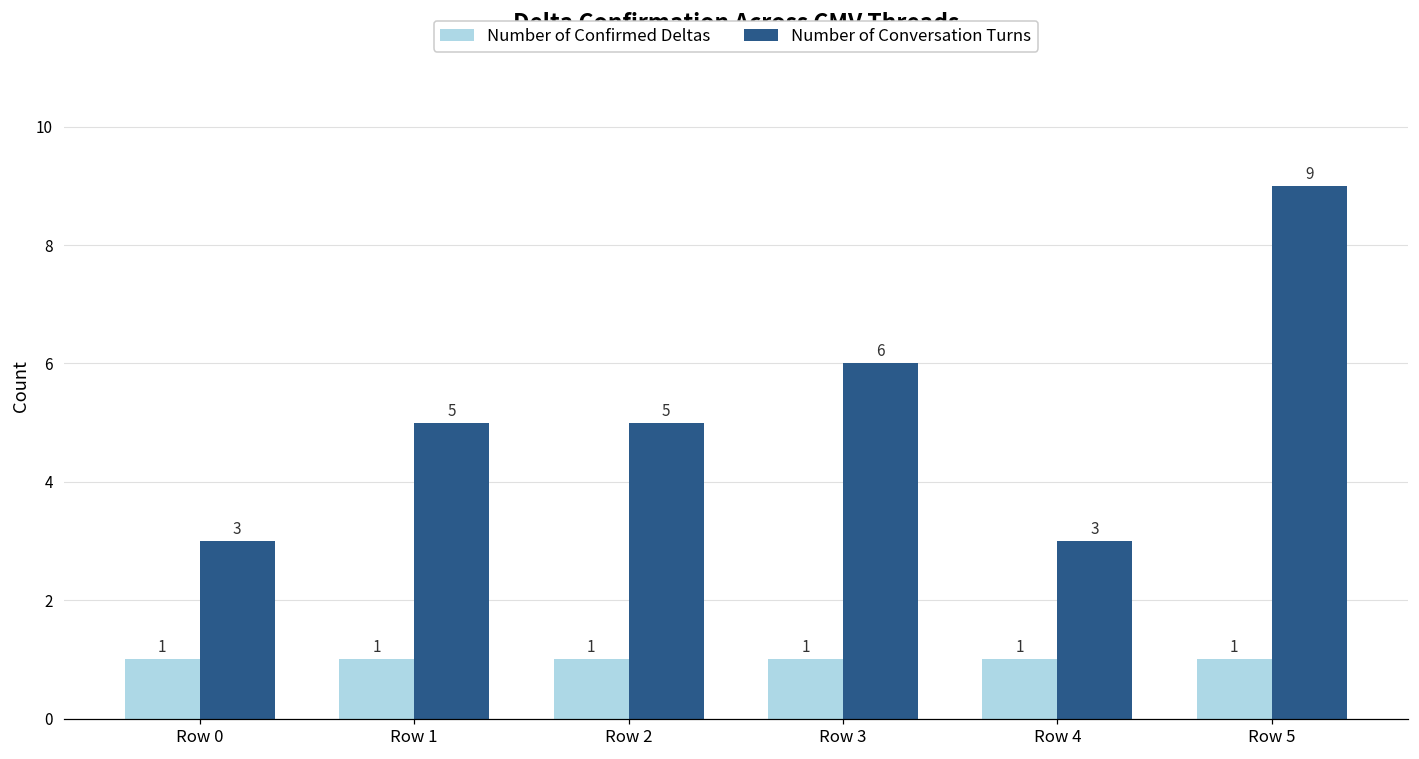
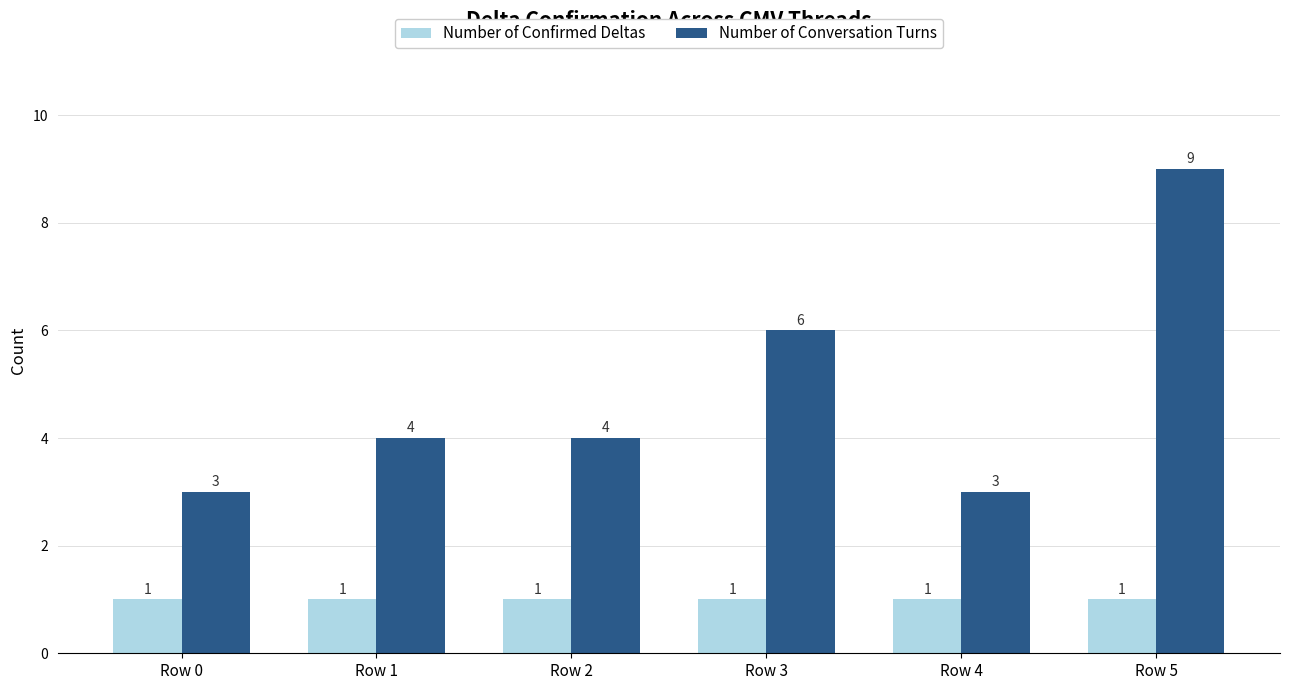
Number of Conversation Turns, Row 1: 5 -> 4
Number of Conversation Turns, Row 2: 5 -> 4
